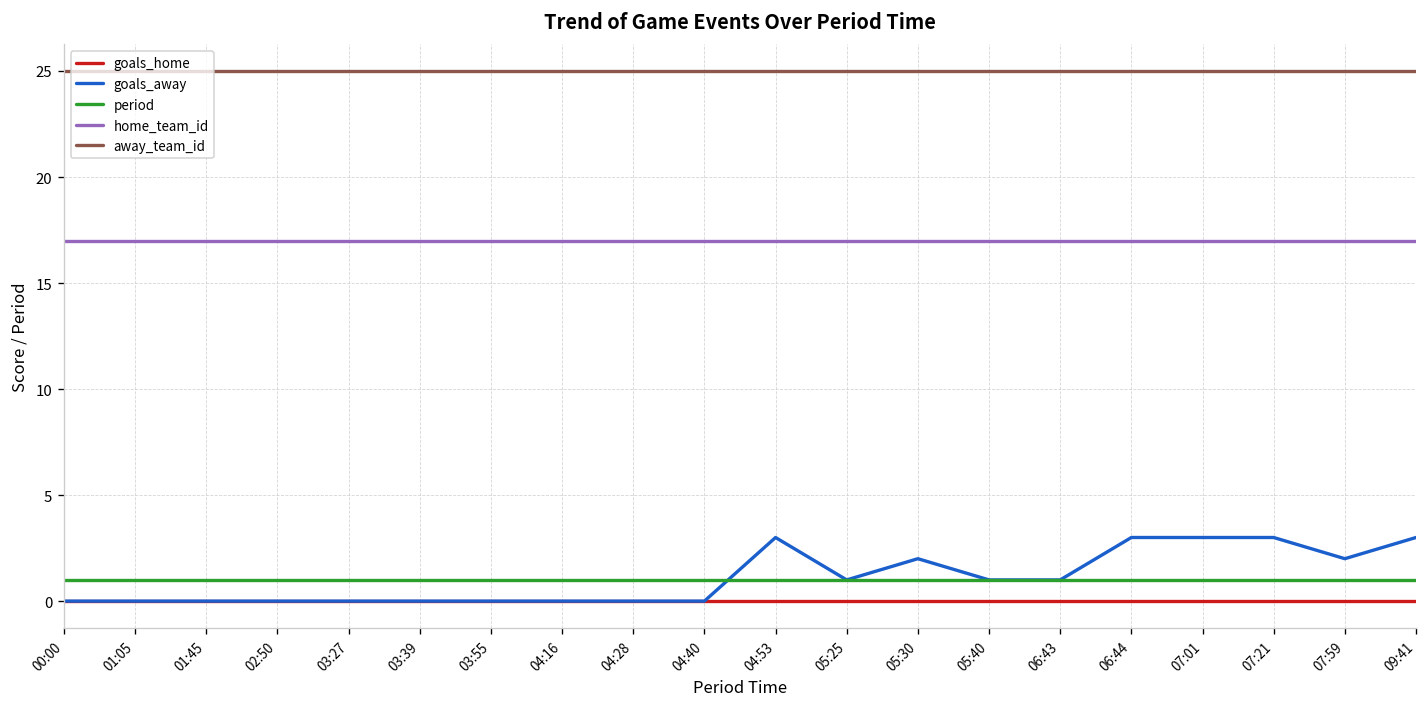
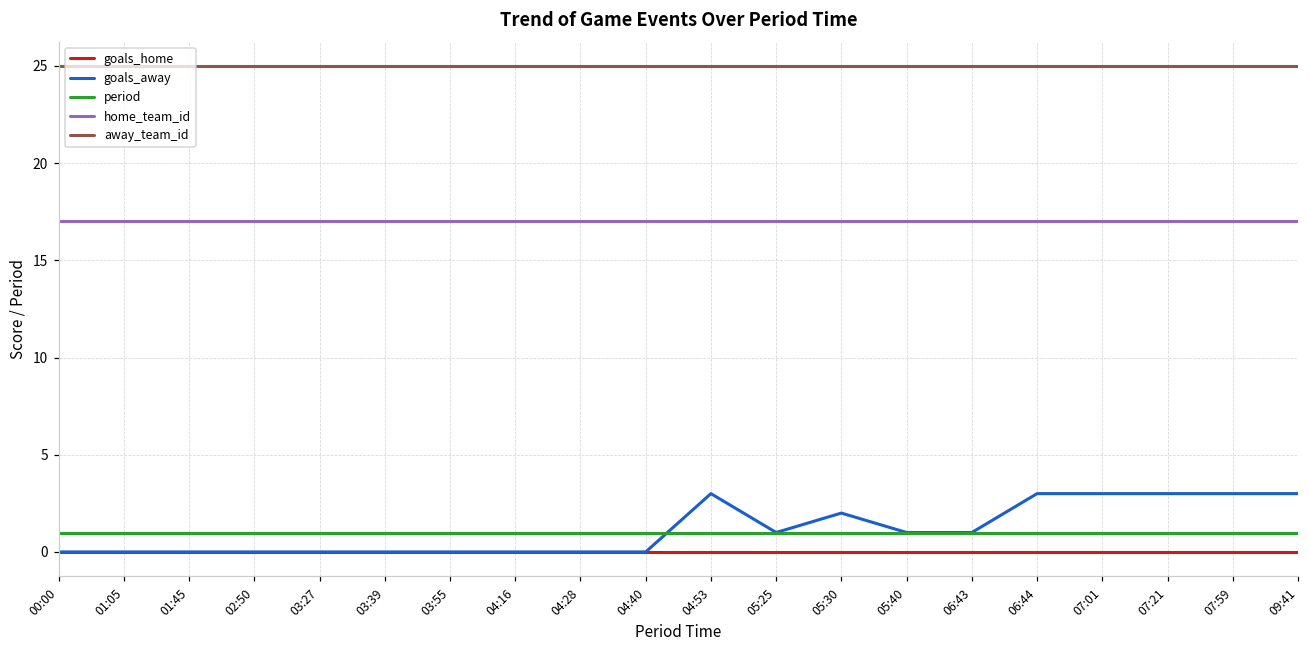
goals_away, 07:59: 2 -> 3
